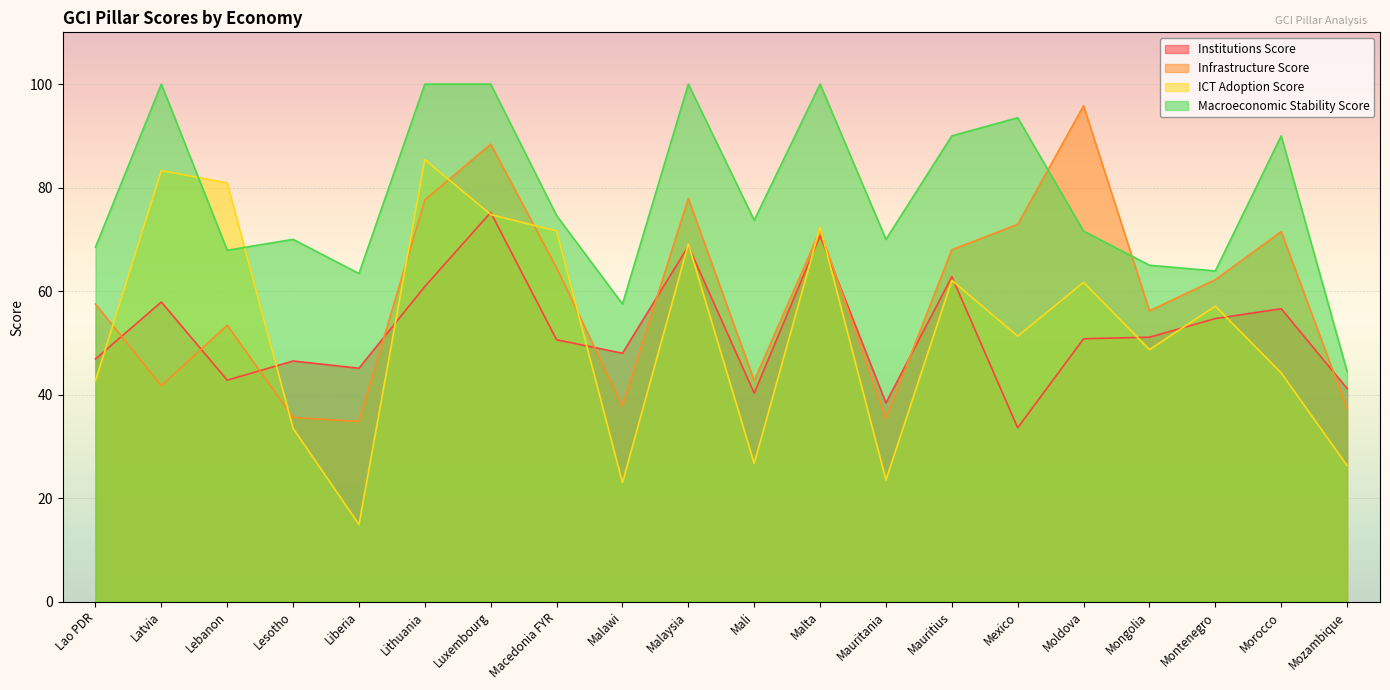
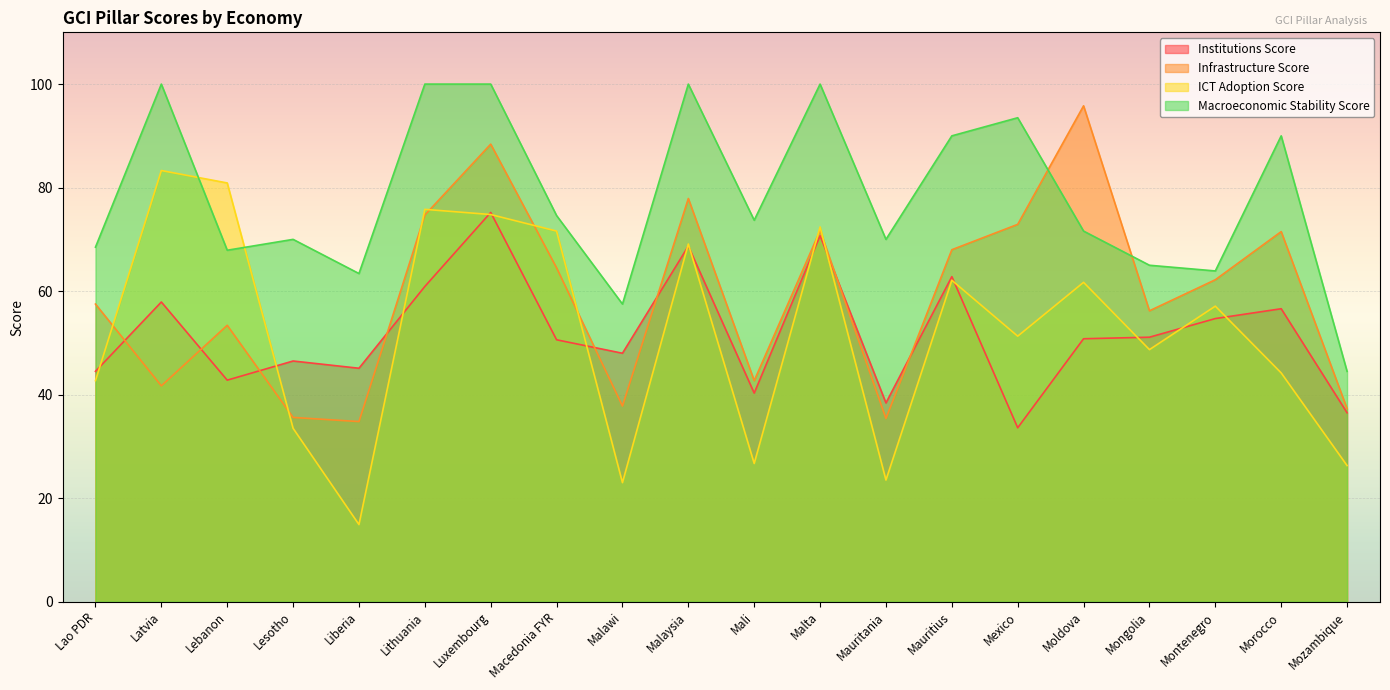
Institutions Score, Lao PDR: 47 -> 45
Infrastructure Score, Lithuania: 78 -> 75
ICT Adoption Score, Lithuania: 85 -> 76
Institutions Score, Mozambique: 41 -> 37
